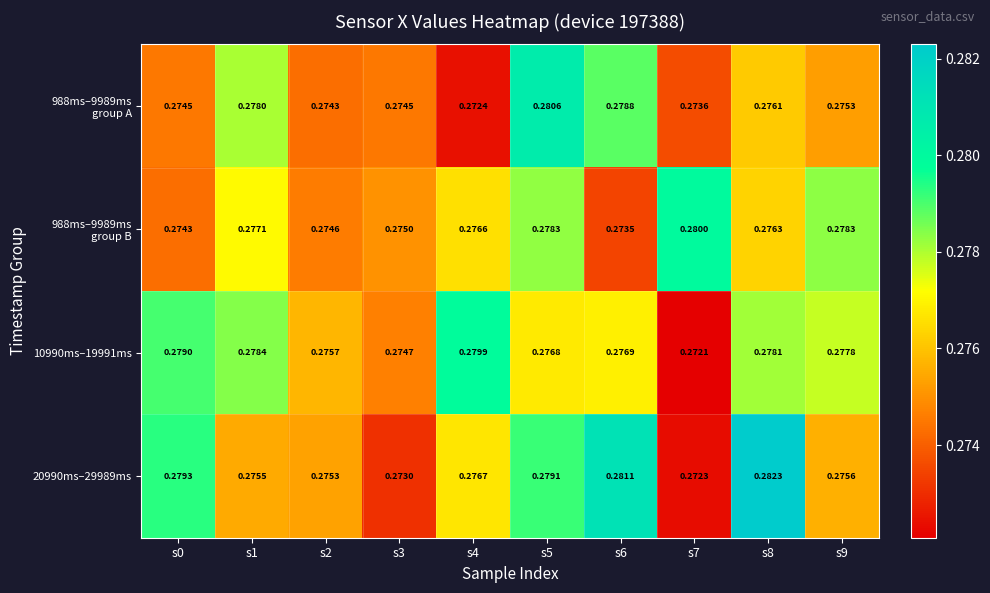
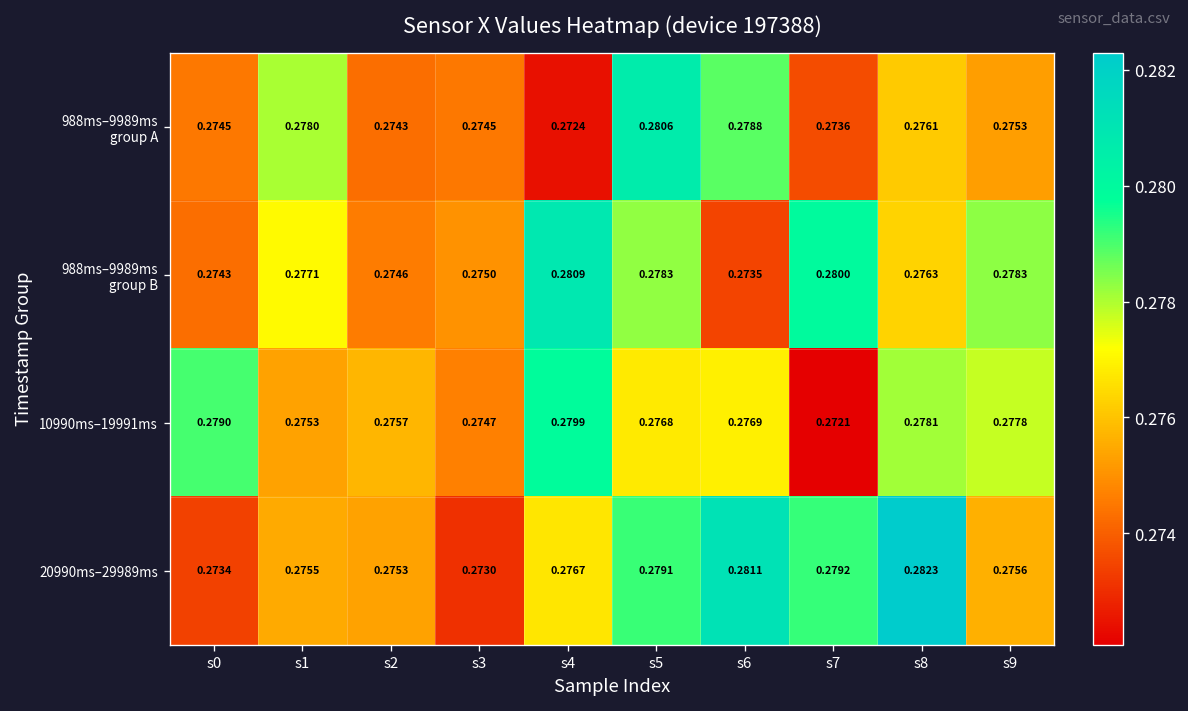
988ms–9989ms group B, s4: 0.2766 -> 0.2809
10990ms–19991ms, s1: 0.2784 -> 0.2753
20990ms–29989ms, s0: 0.2793 -> 0.2734
20990ms–29989ms, s7: 0.2723 -> 0.2792
